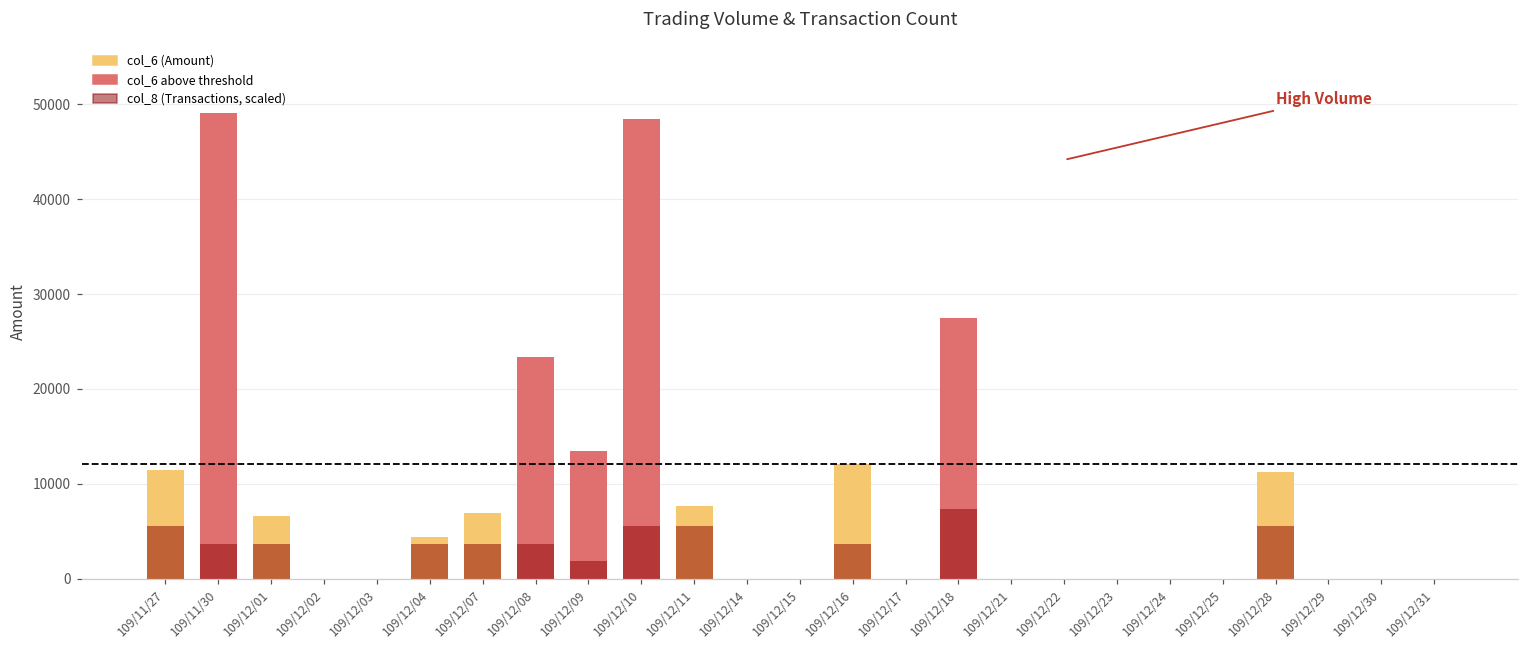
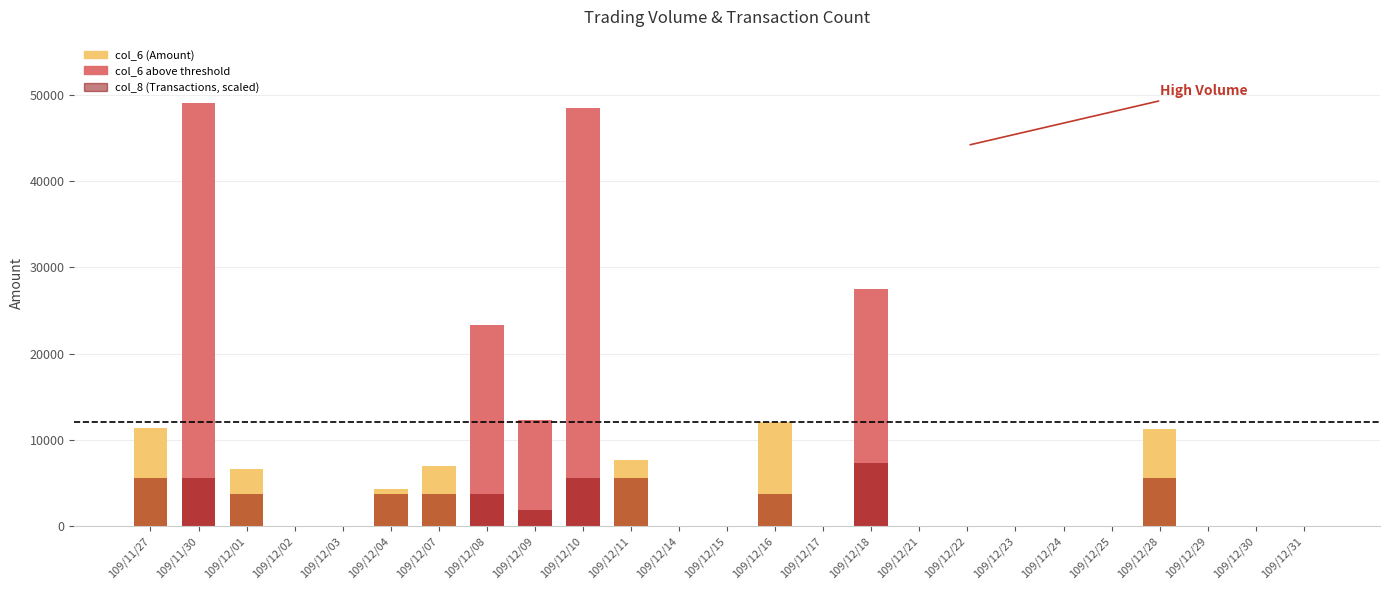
col_8 (Transactions, scaled), 109/11/30: 4000 -> 6000
col_6 (Amount), 109/12/09: 13000 -> 12000
